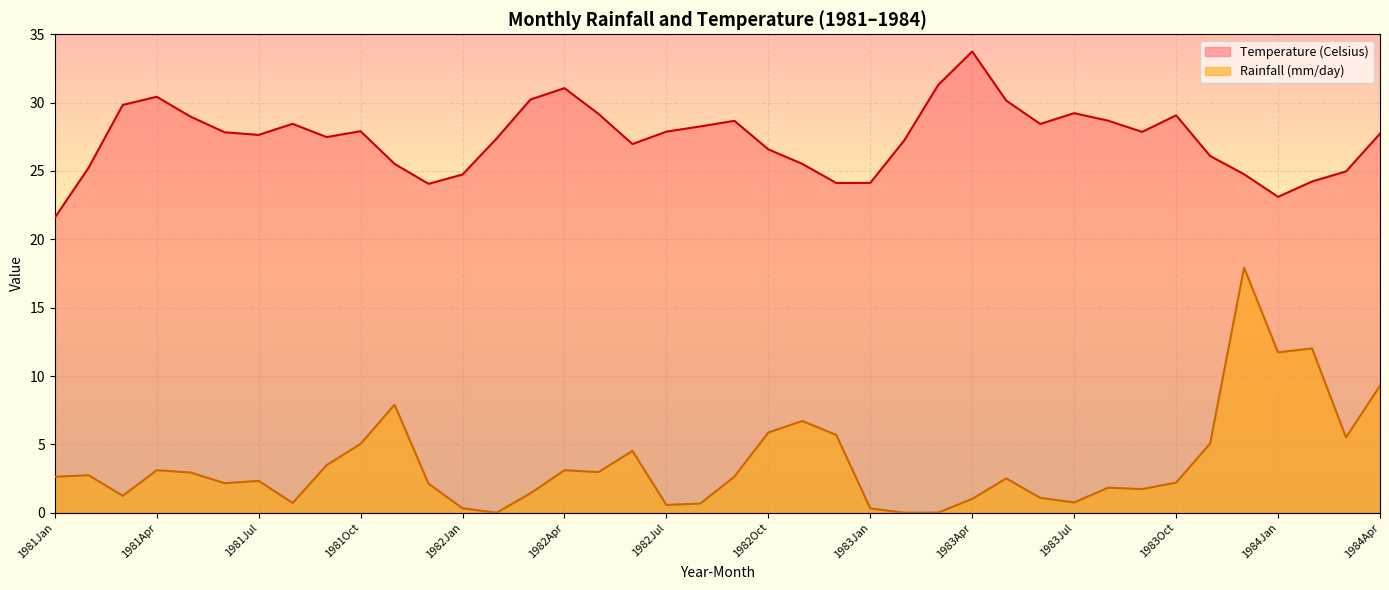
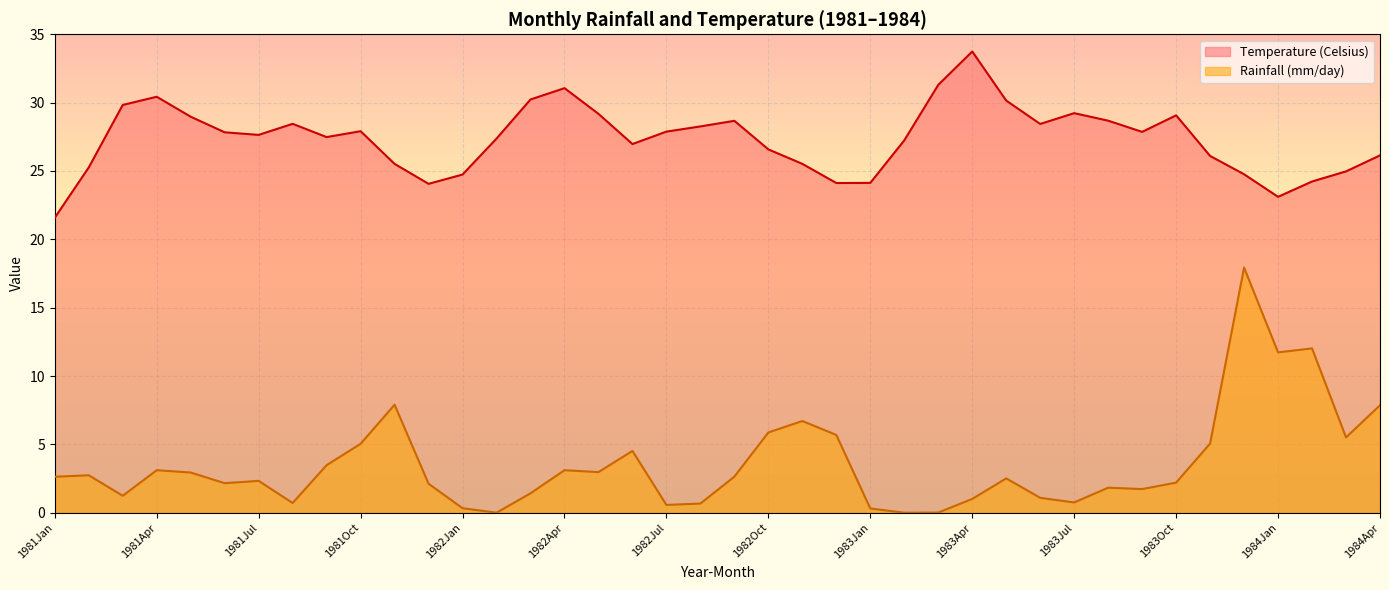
Temperature (Celsius), 1984Apr: 27.7 -> 26.1
Rainfall (mm/day), 1984Apr: 9.3 -> 7.9
